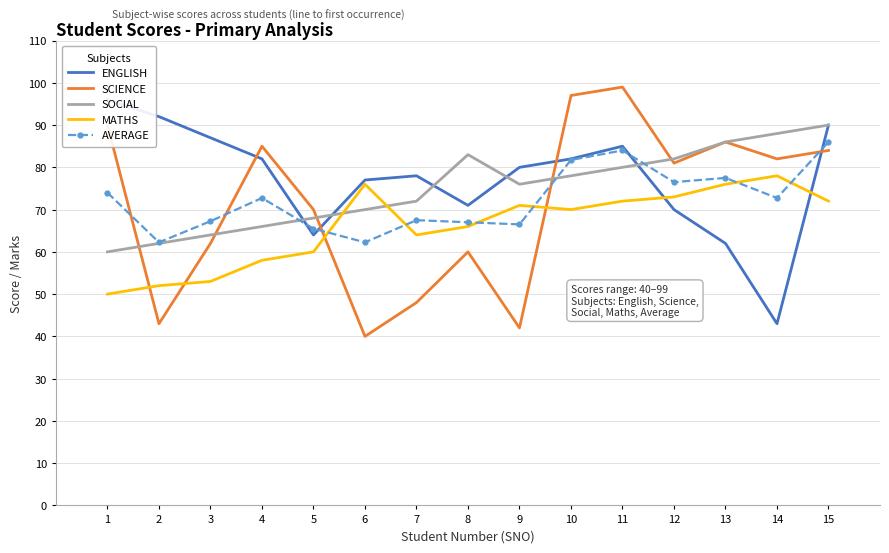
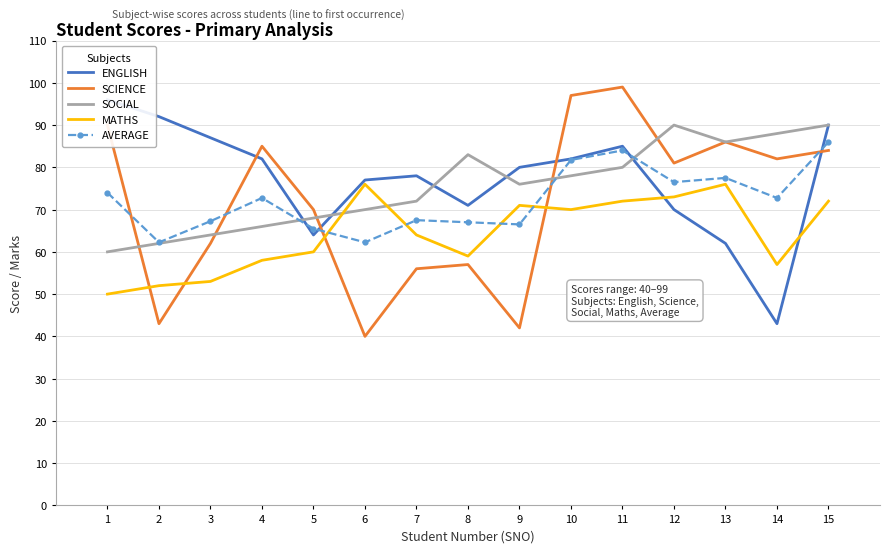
SCIENCE, 7: 48 -> 56
SCIENCE, 8: 60 -> 57
MATHS, 8: 66 -> 59
SOCIAL, 12: 82 -> 90
MATHS, 14: 78 -> 57
